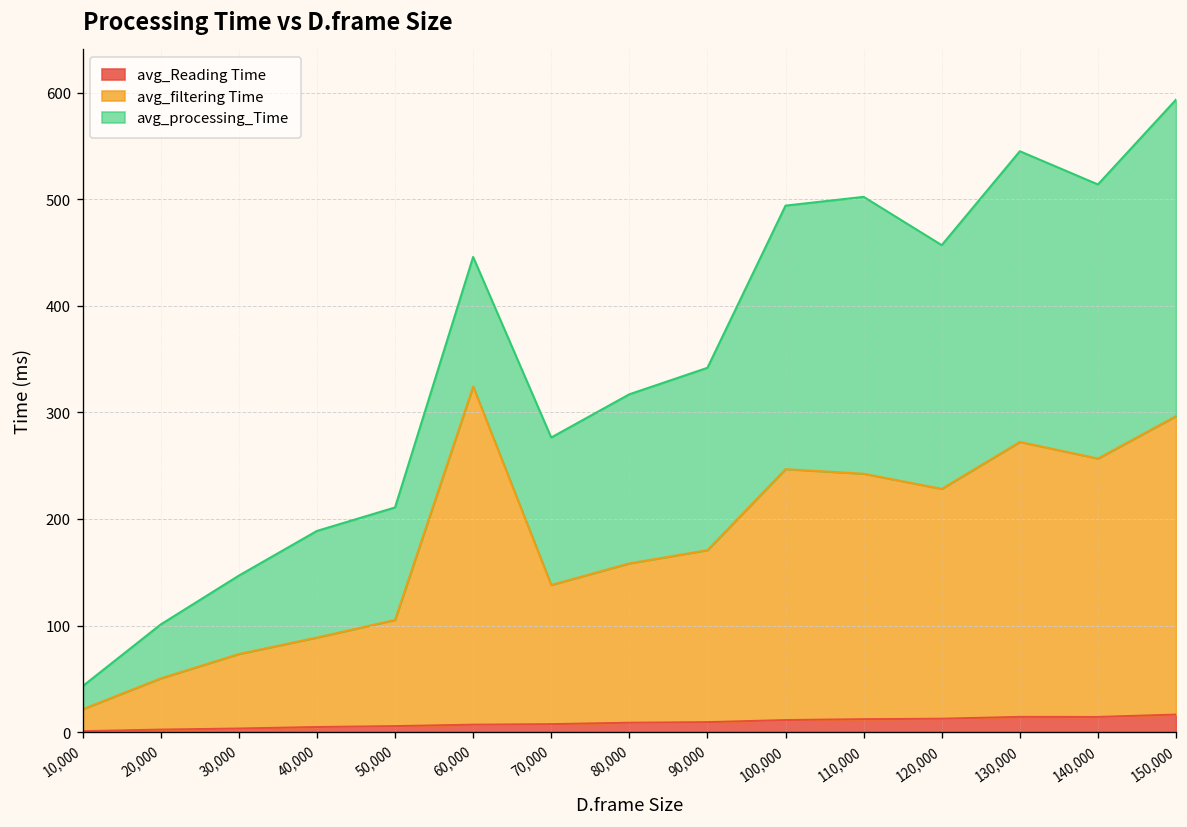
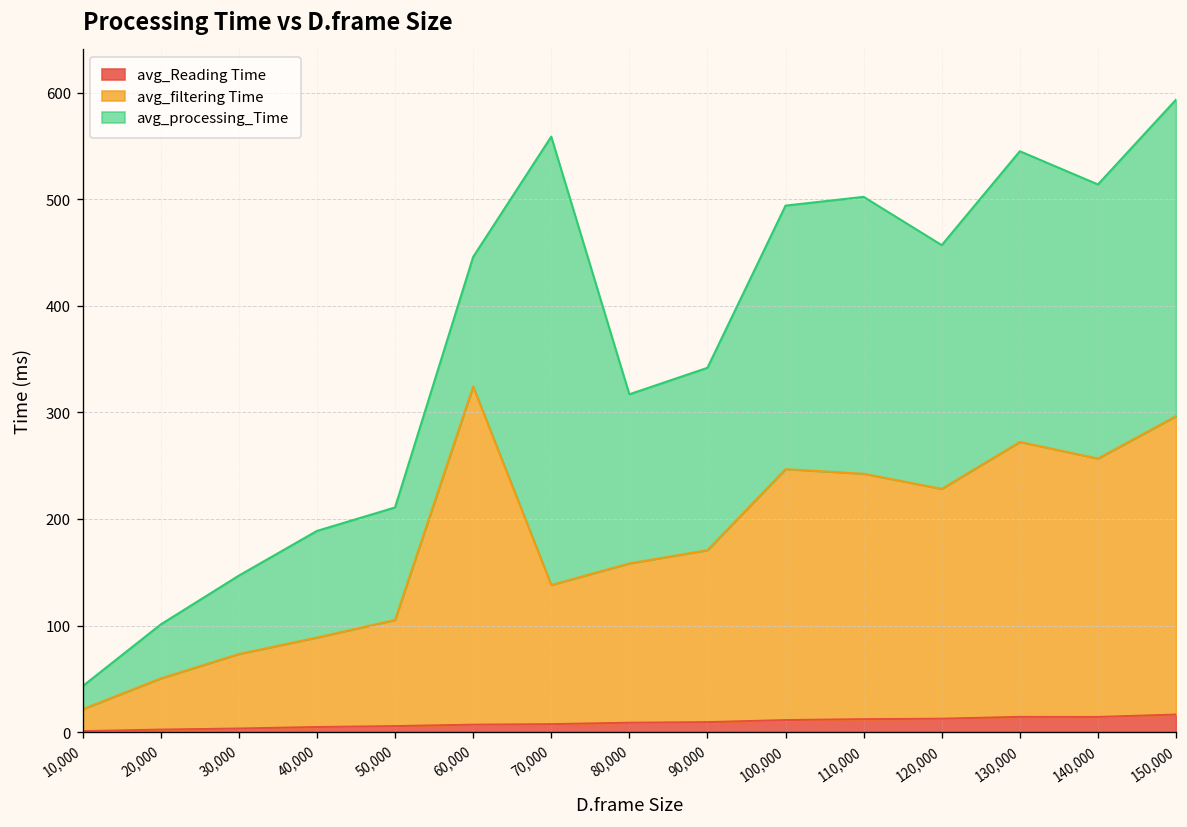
avg_processing_Time, 70,000: 140 -> 420
